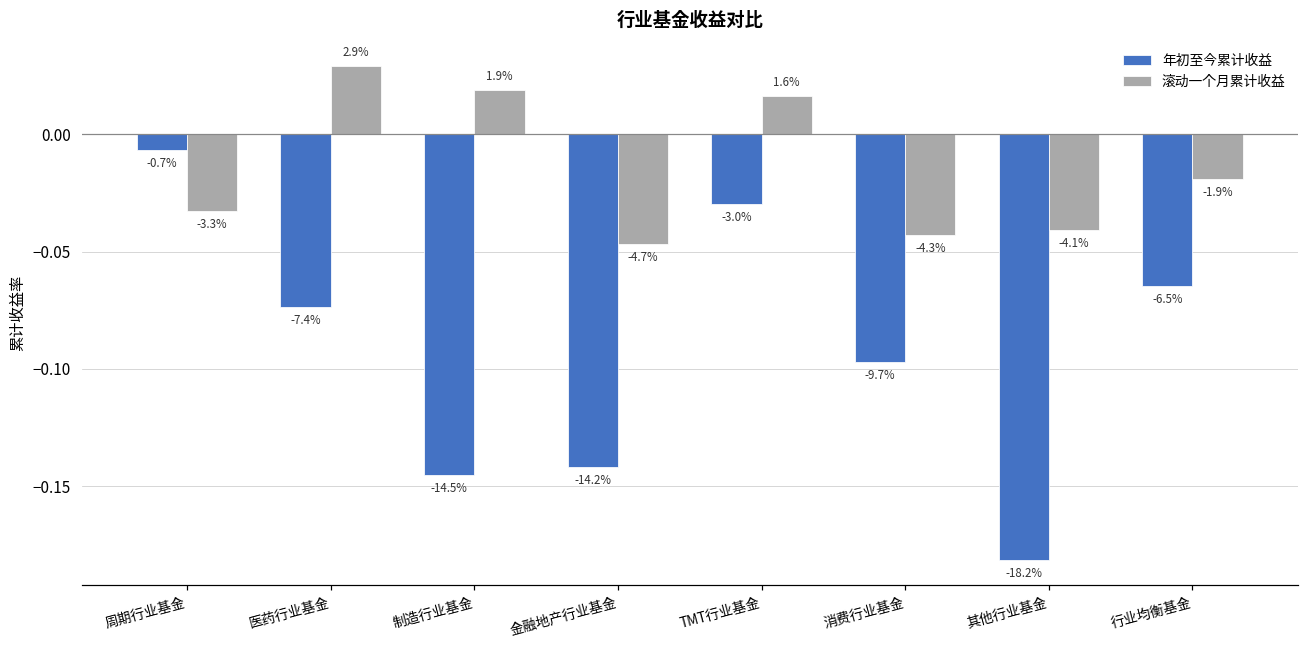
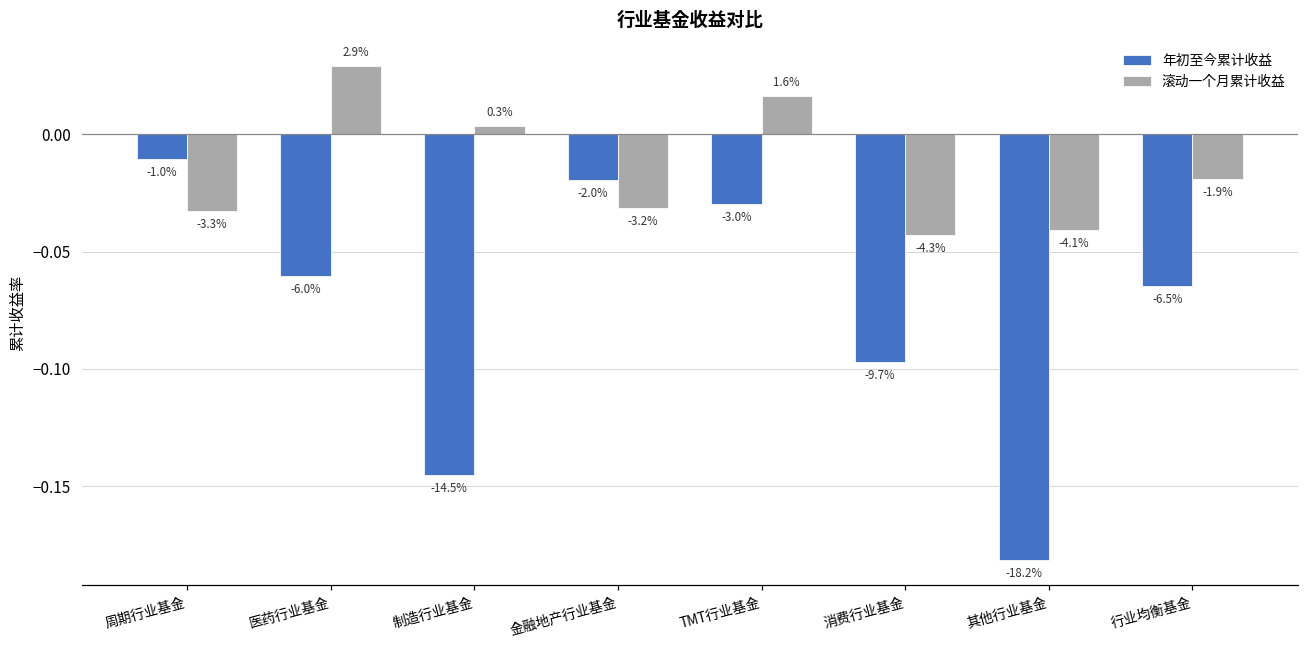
年初至今累计收益, 周期行业基金: -0.7% -> -1.0%
年初至今累计收益, 医药行业基金: -7.4% -> -6.0%
滚动一个月累计收益, 制造行业基金: 1.9% -> 0.3%
年初至今累计收益, 金融地产行业基金: -14.2% -> -2.0%
滚动一个月累计收益, 金融地产行业基金: -4.7% -> -3.2%
